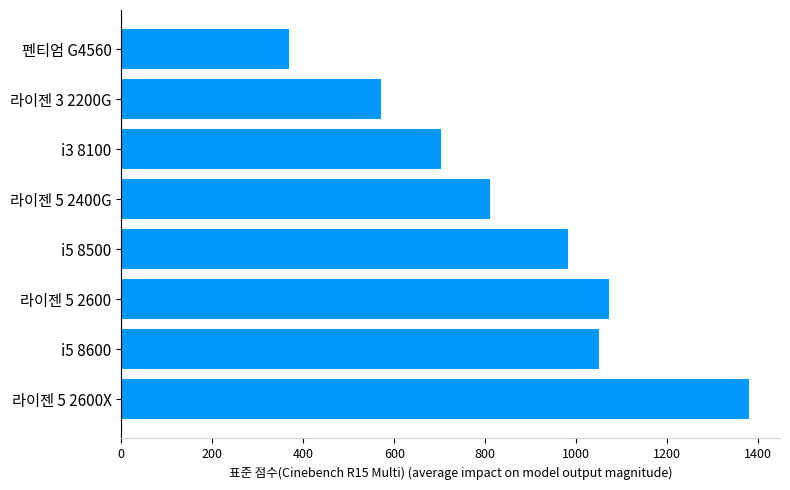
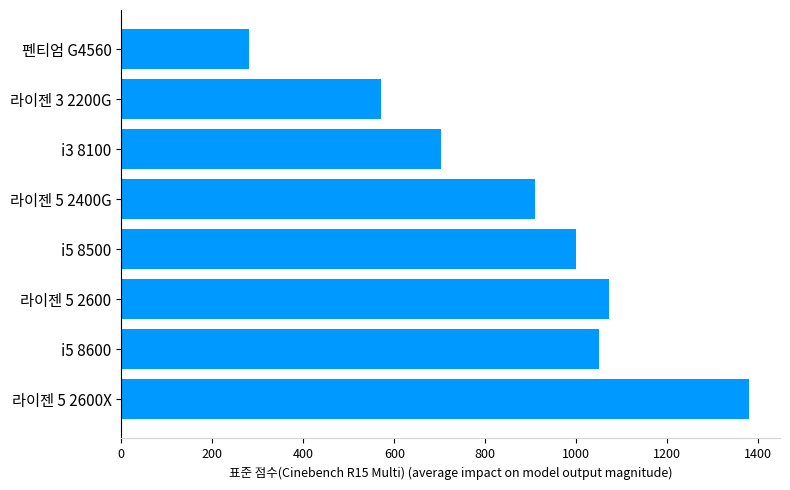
펜티엄 G4560: 370 -> 280
라이젠 5 2400G: 810 -> 910
i5 8500: 980 -> 1000
